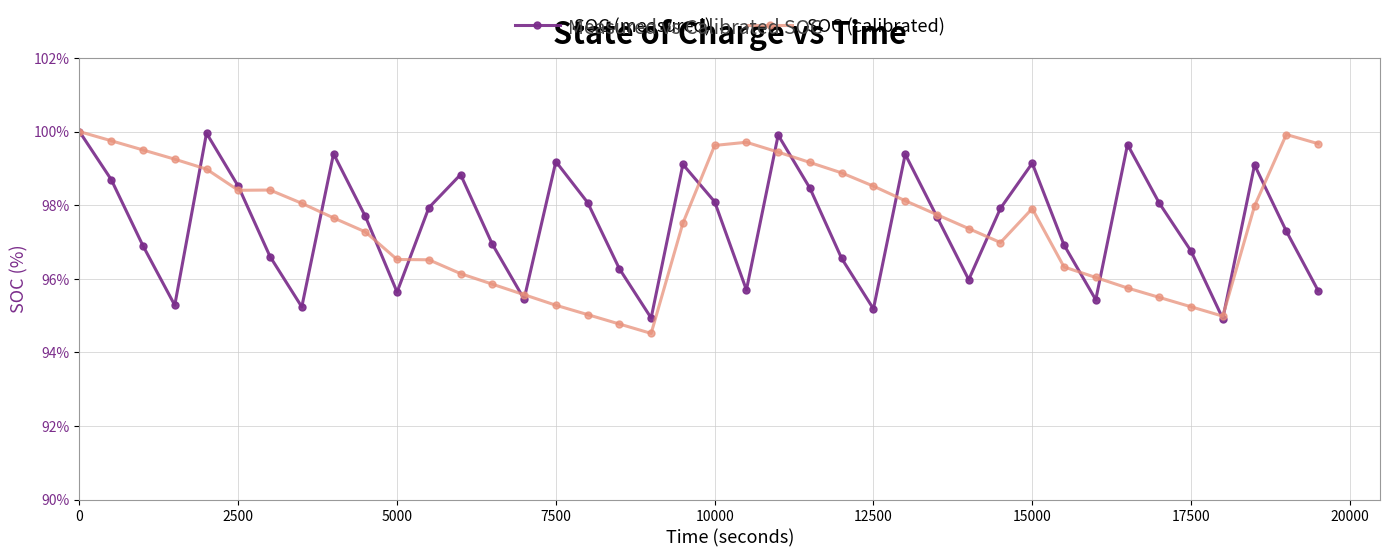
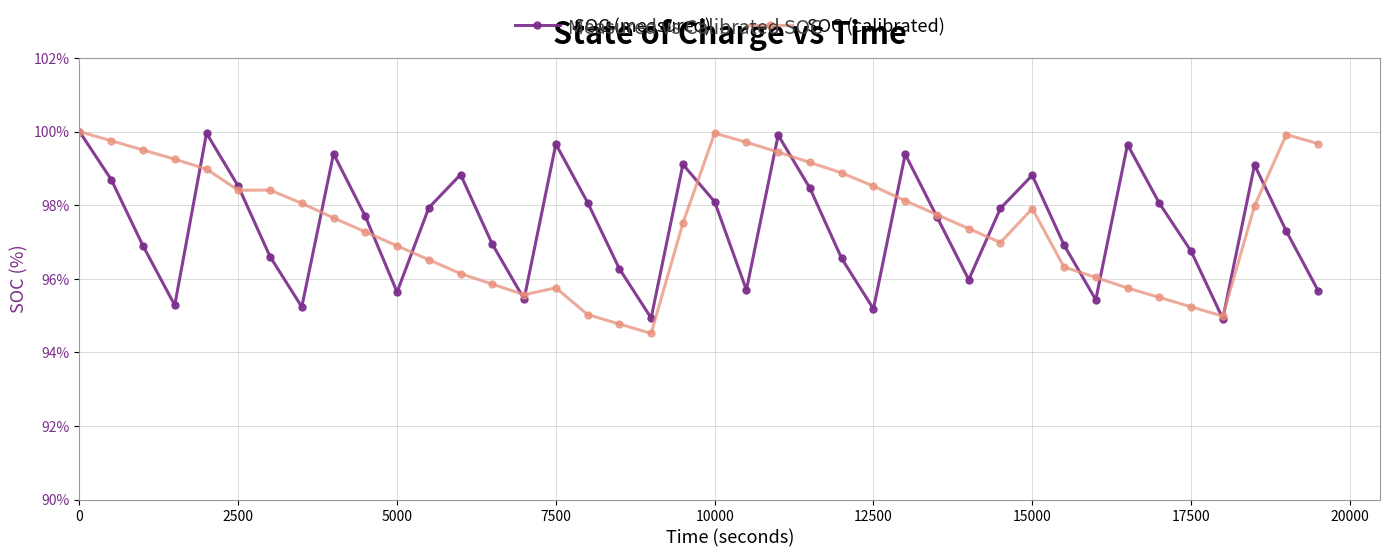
SOC (calibrated), 5000: 96.5% -> 96.9%
SOC (measured), 7500: 99.2% -> 99.7%
SOC (calibrated), 7500: 95.3% -> 95.8%
SOC (calibrated), 10000: 99.6% -> 100.0%
SOC (measured), 15000: 99.1% -> 98.8%
